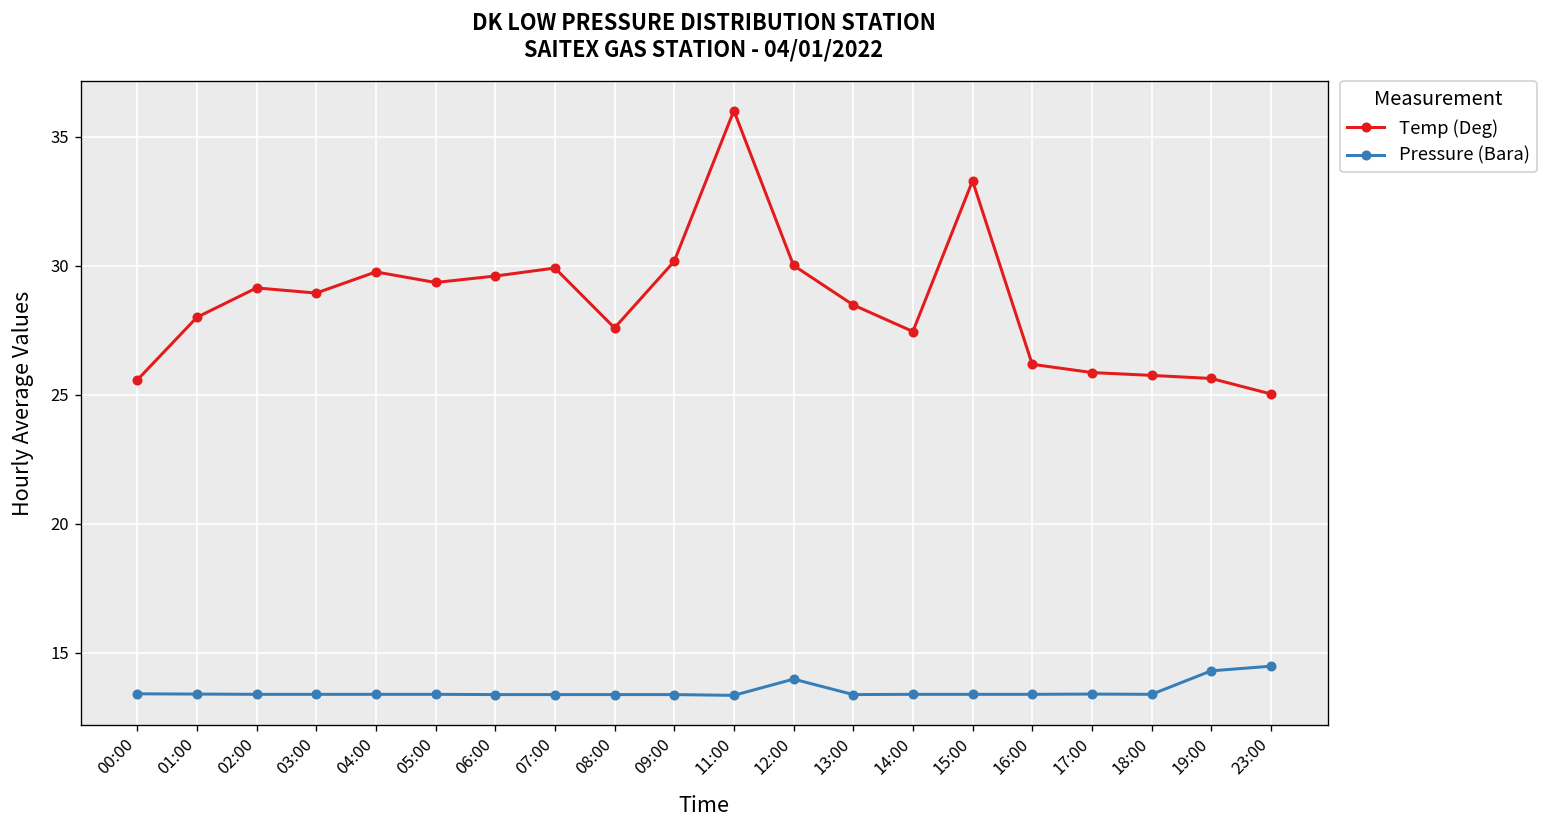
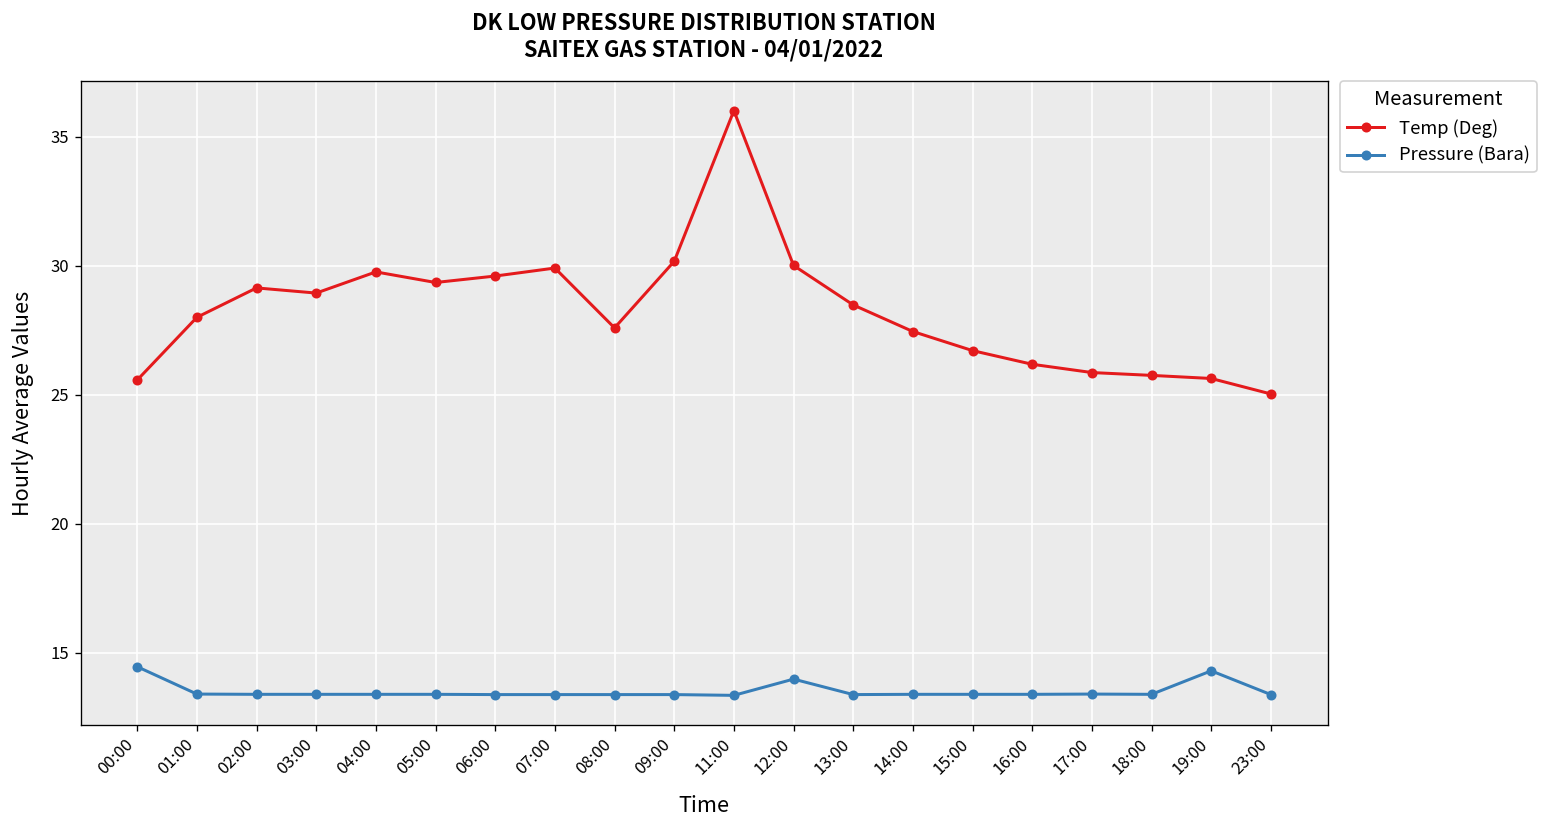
Pressure (Bara), 00:00: 13.4 -> 14.5
Temp (Deg), 15:00: 33.3 -> 26.7
Pressure (Bara), 23:00: 14.5 -> 13.4
